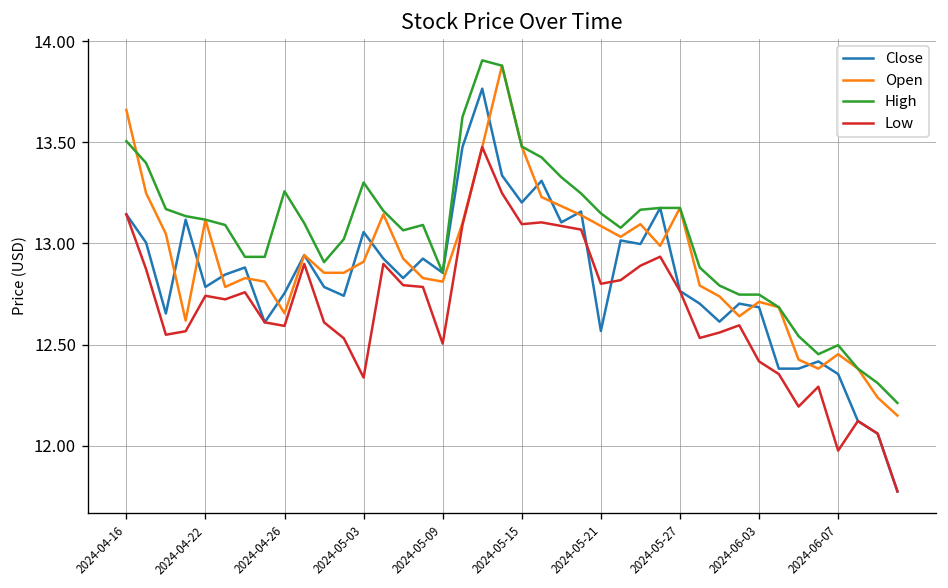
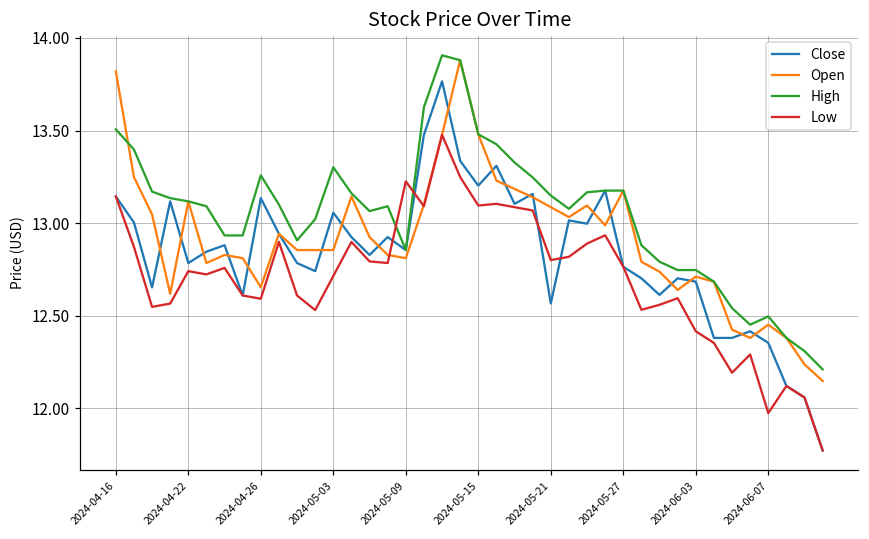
Open, 2024-04-16: 13.66 -> 13.82
Close, 2024-04-26: 12.75 -> 13.14
Open, 2024-05-03: 12.91 -> 12.85
Low, 2024-05-03: 12.34 -> 12.71
Low, 2024-05-09: 12.50 -> 13.23
